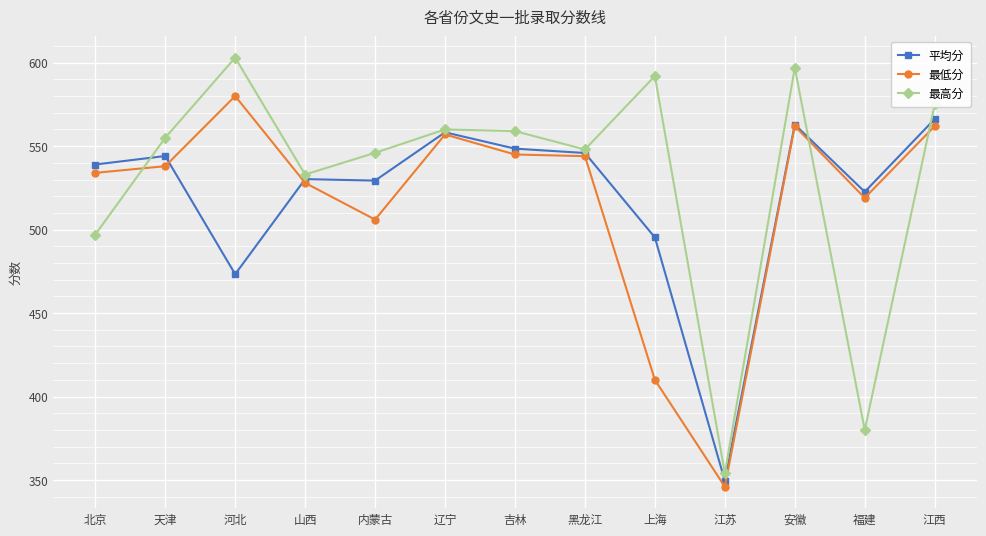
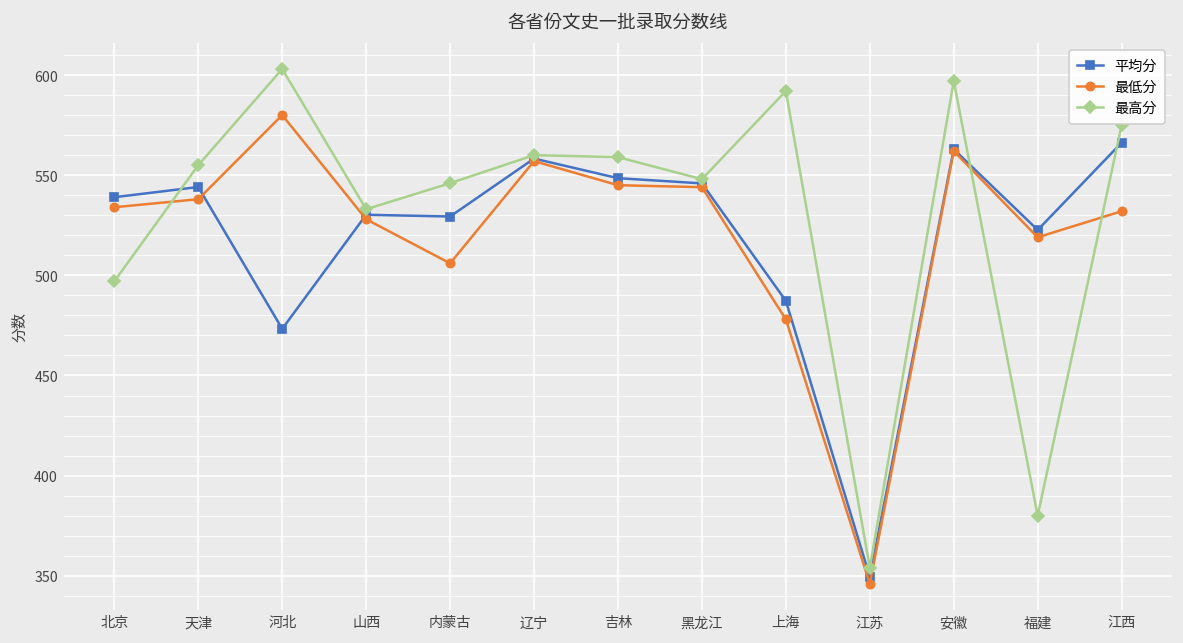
平均分, 上海: 495 -> 487
最低分, 上海: 410 -> 478
最低分, 江西: 562 -> 532
